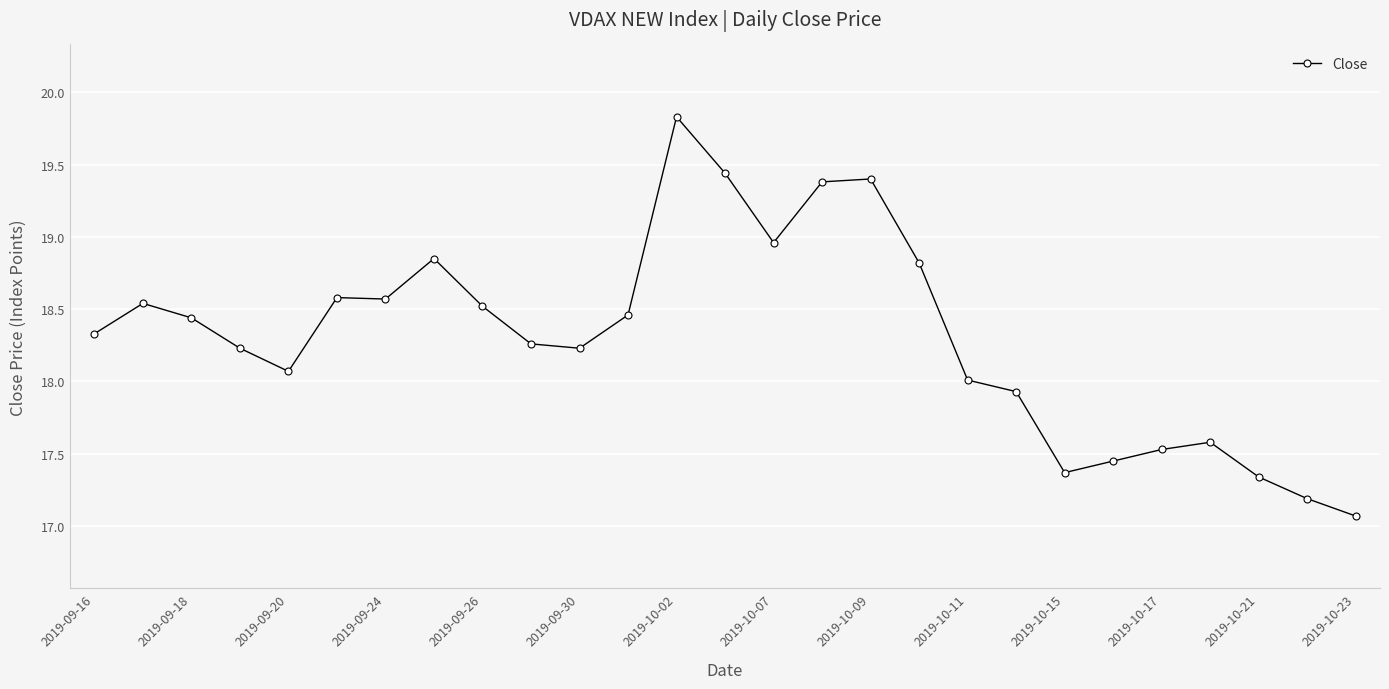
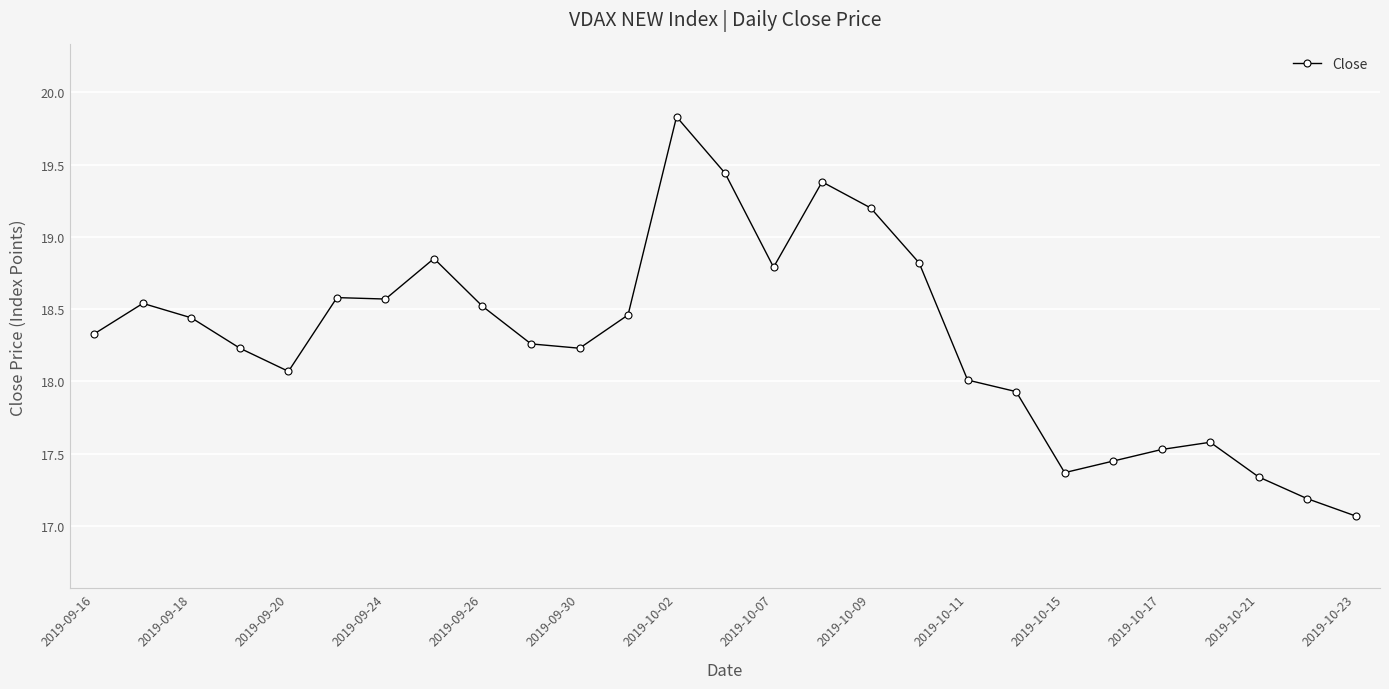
2019-10-07: 18.96 -> 18.79
2019-10-09: 19.4 -> 19.2
